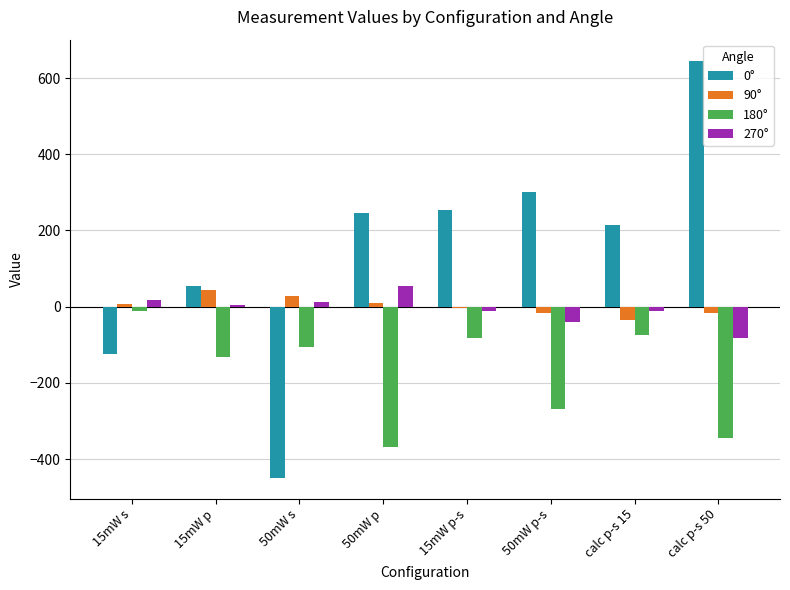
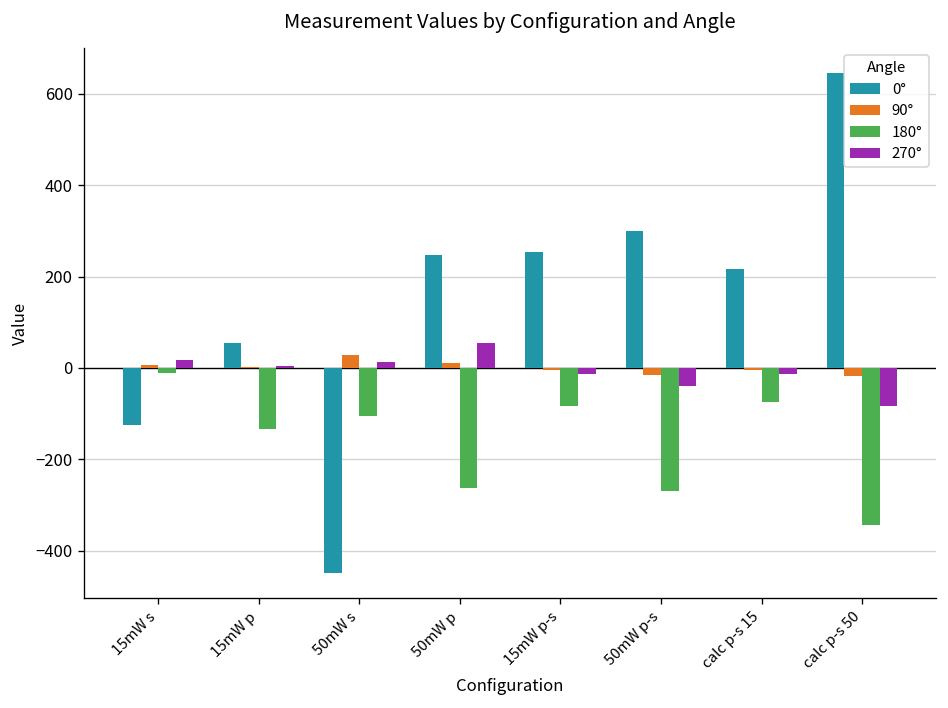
90°, 15mW p: 40 -> 0
180°, 50mW p: -370 -> -260
90°, calc p-s 15: -30 -> 0
